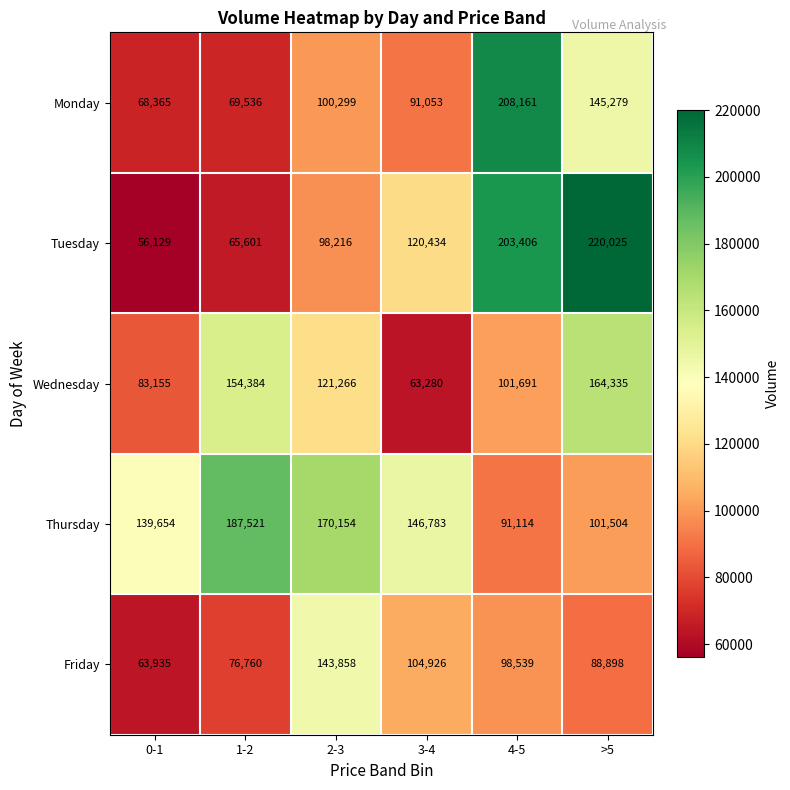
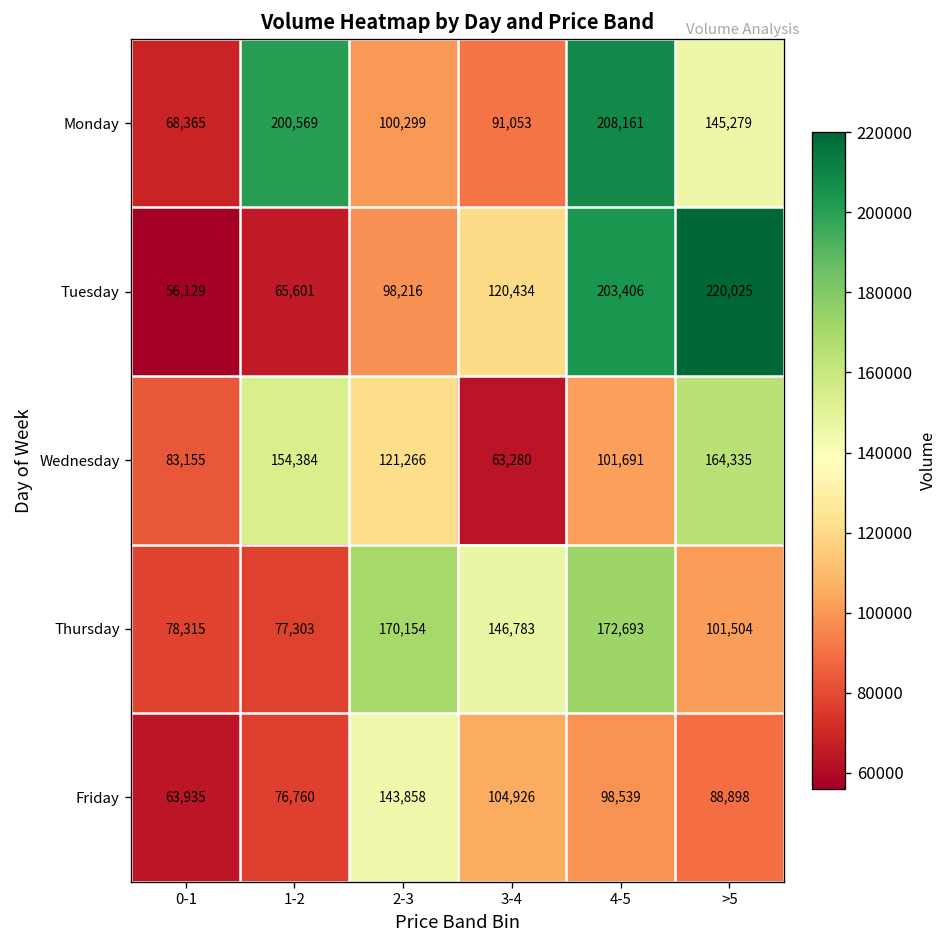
Monday, 1-2: 69,536 -> 200,569
Thursday, 0-1: 139,654 -> 78,315
Thursday, 1-2: 187,521 -> 77,303
Thursday, 4-5: 91,114 -> 172,693
